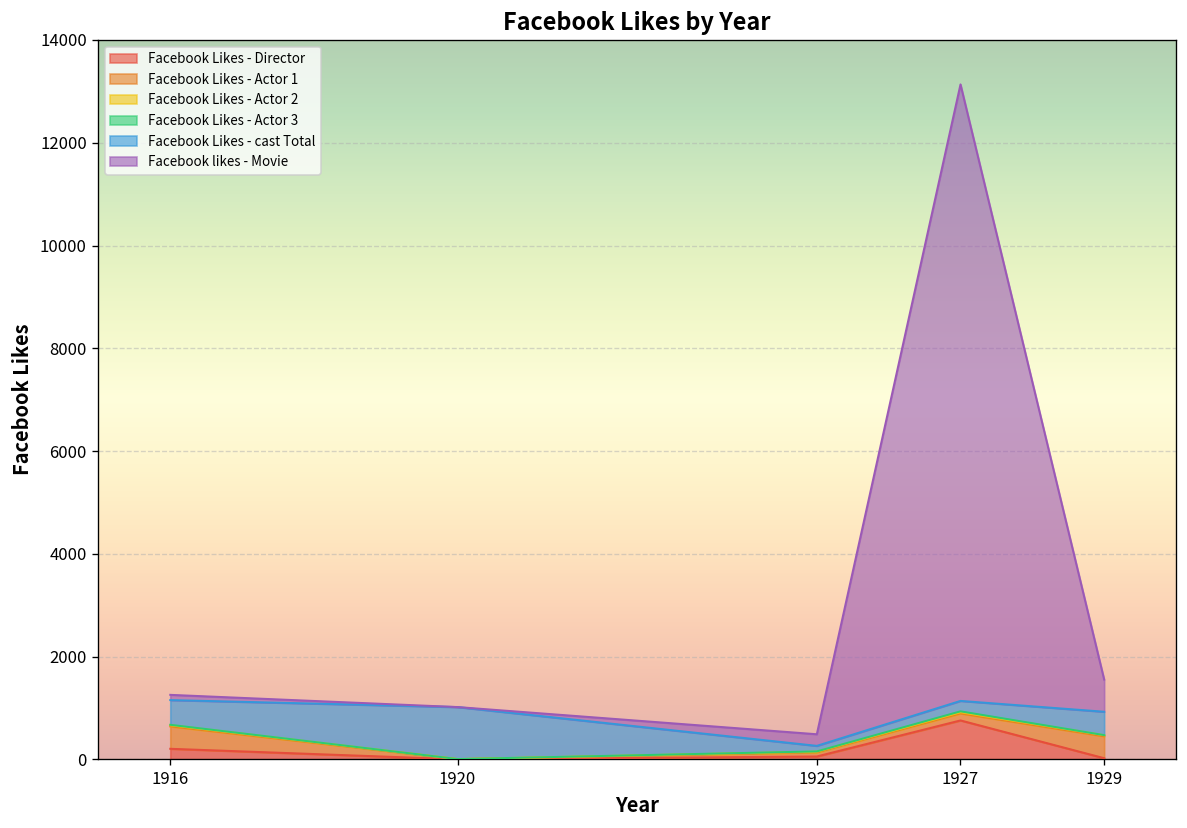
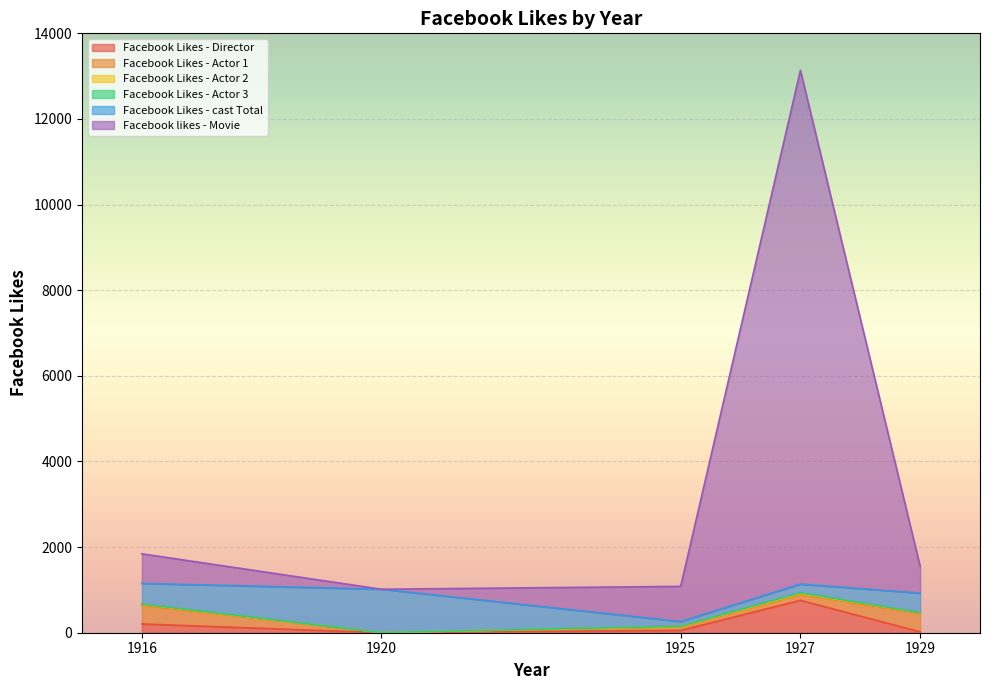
Facebook likes - Movie, 1916: 100 -> 700
Facebook likes - Movie, 1925: 200 -> 800
